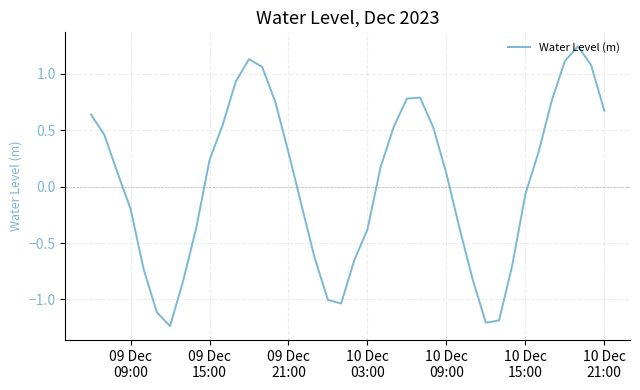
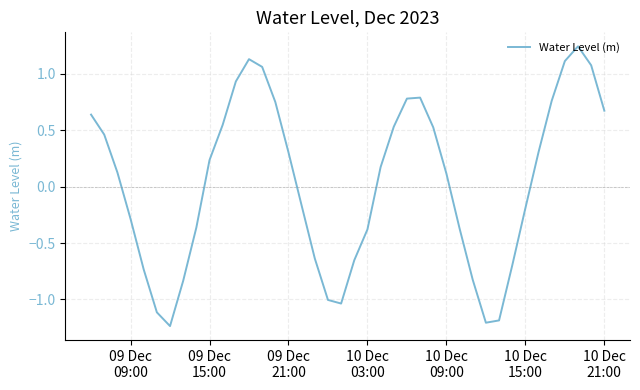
09 Dec 09:00: -0.20 -> -0.29
10 Dec 15:00: -0.07 -> -0.19
